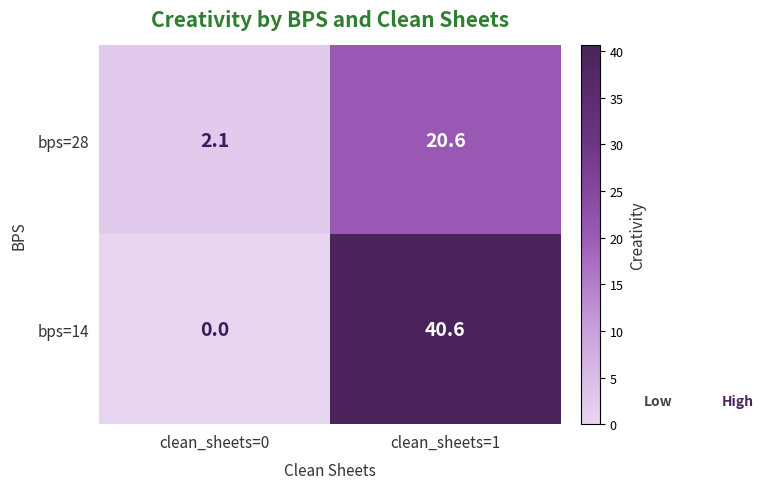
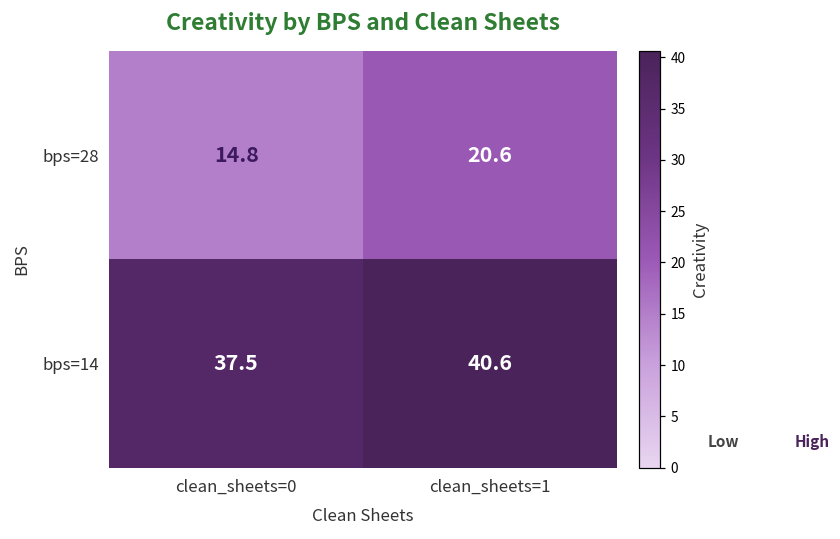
bps=28, clean_sheets=0: 2.1 -> 14.8
bps=14, clean_sheets=0: 0.0 -> 37.5
